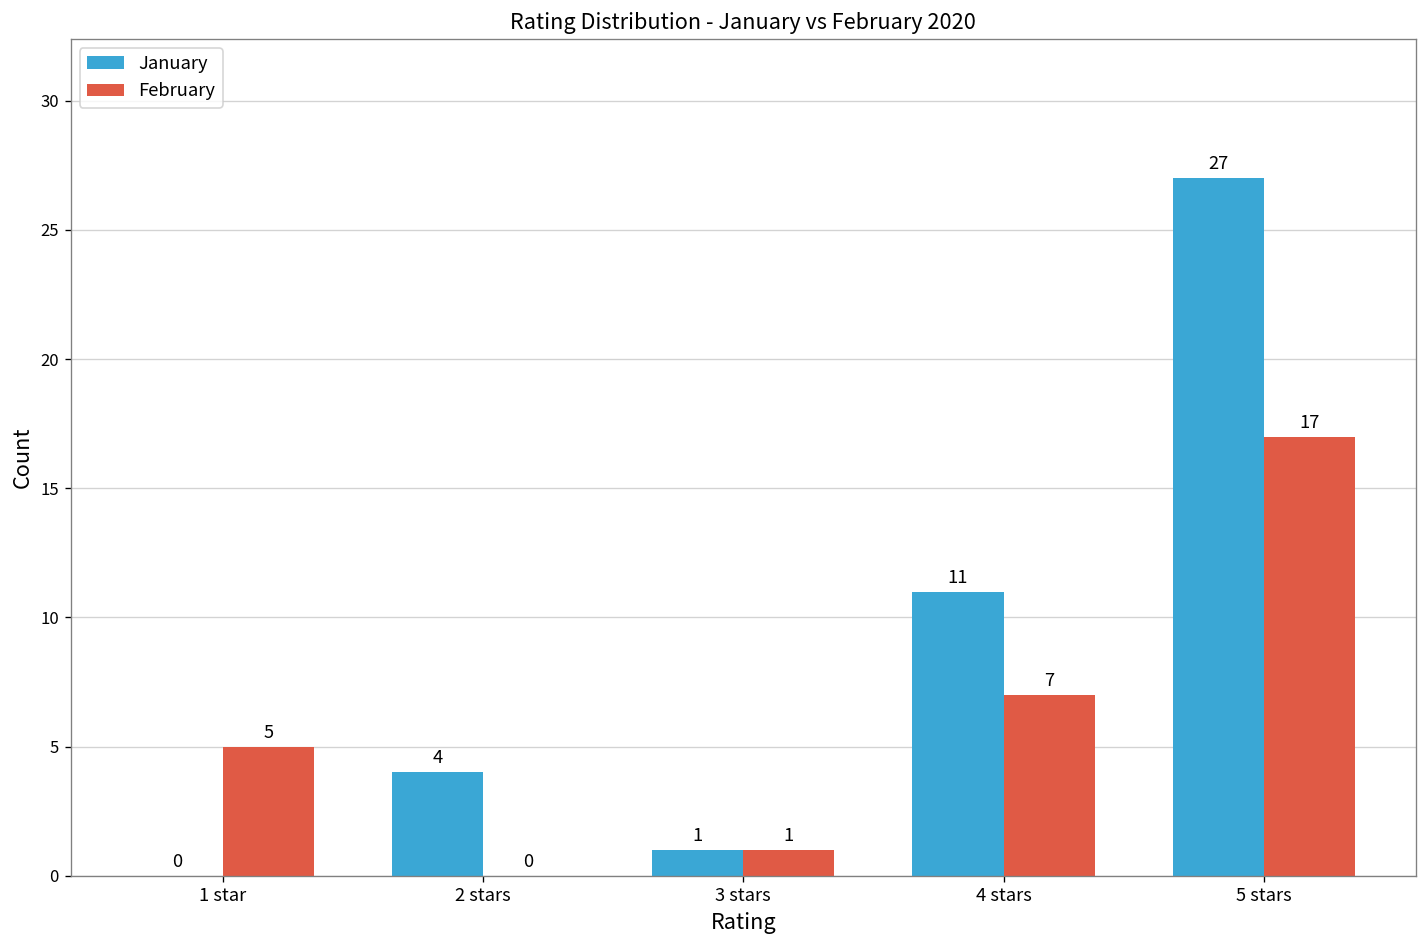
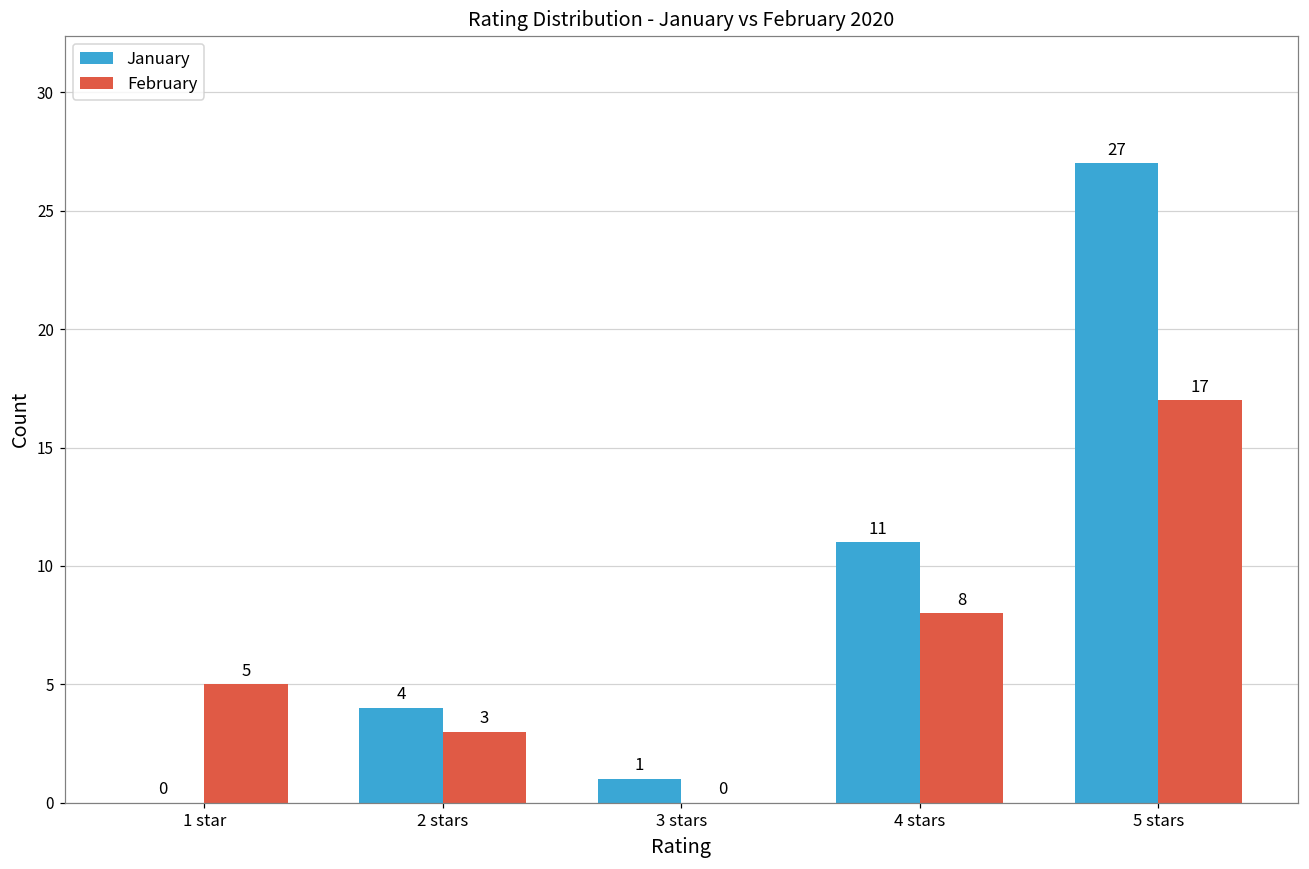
February, 2 stars: 0 -> 3
February, 3 stars: 1 -> 0
February, 4 stars: 7 -> 8
